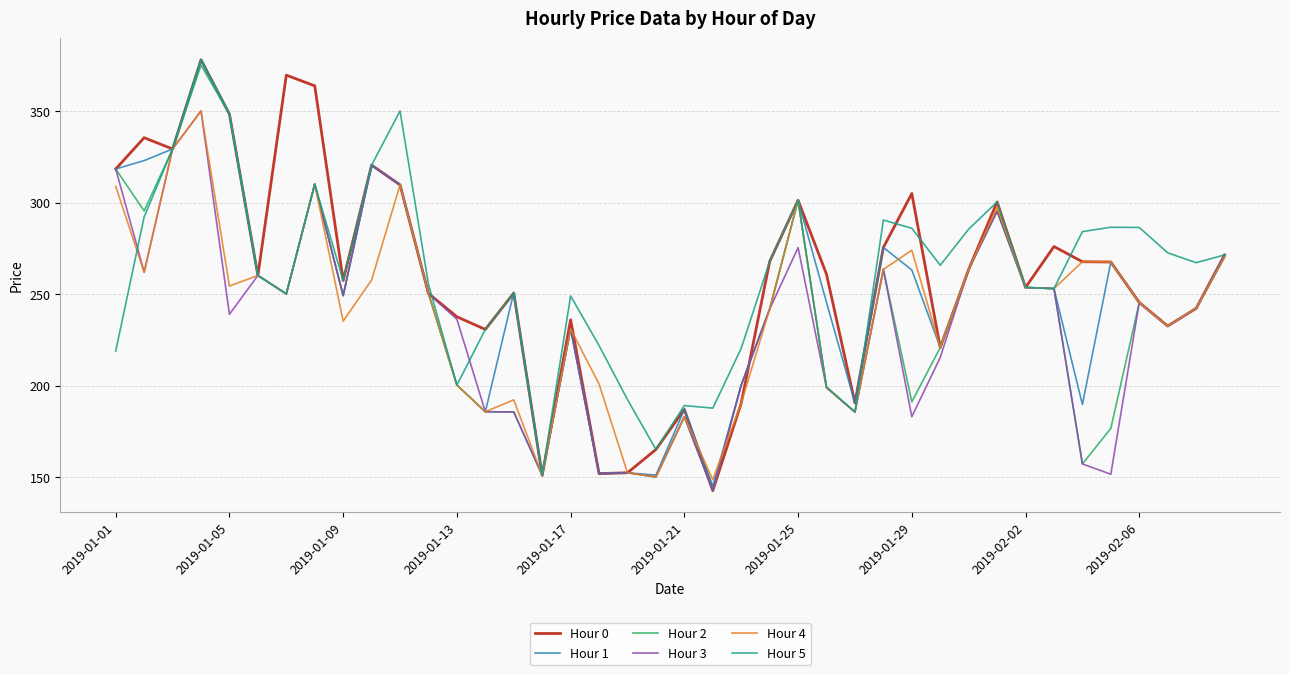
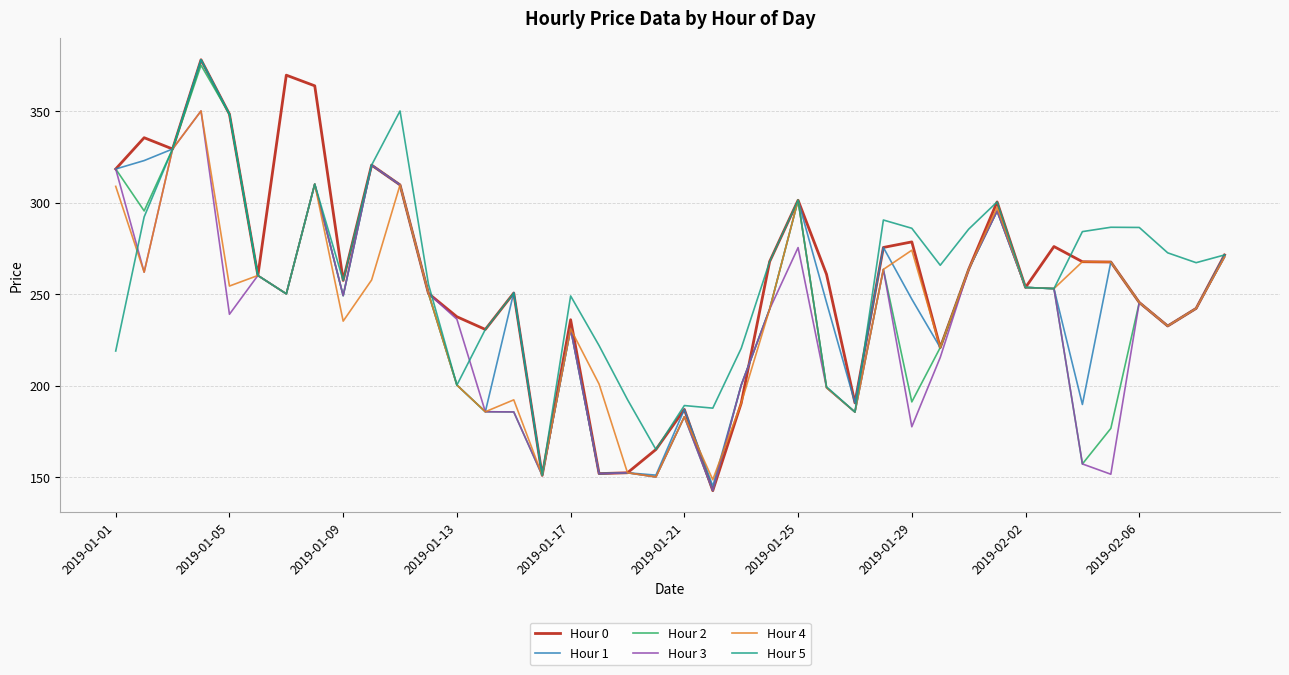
Hour 0, 2019-01-29: 305 -> 279
Hour 1, 2019-01-29: 263 -> 247
Hour 3, 2019-01-29: 183 -> 178
